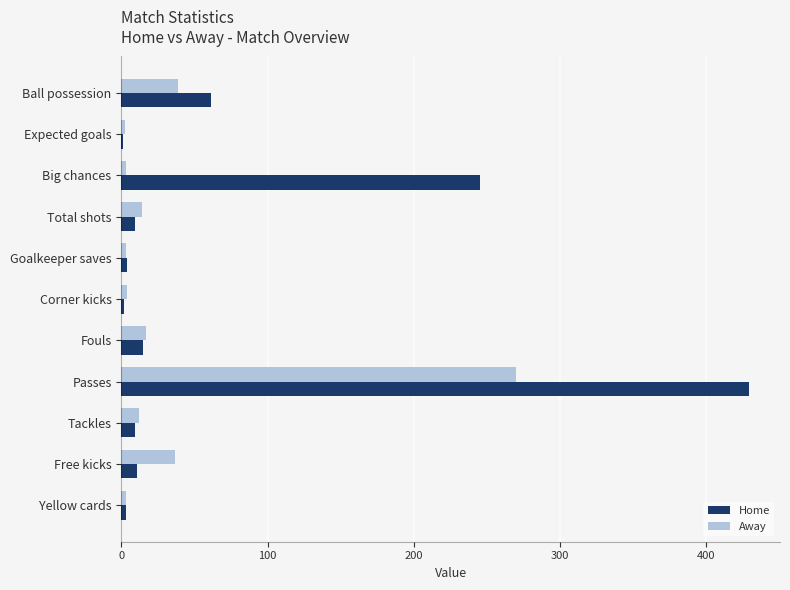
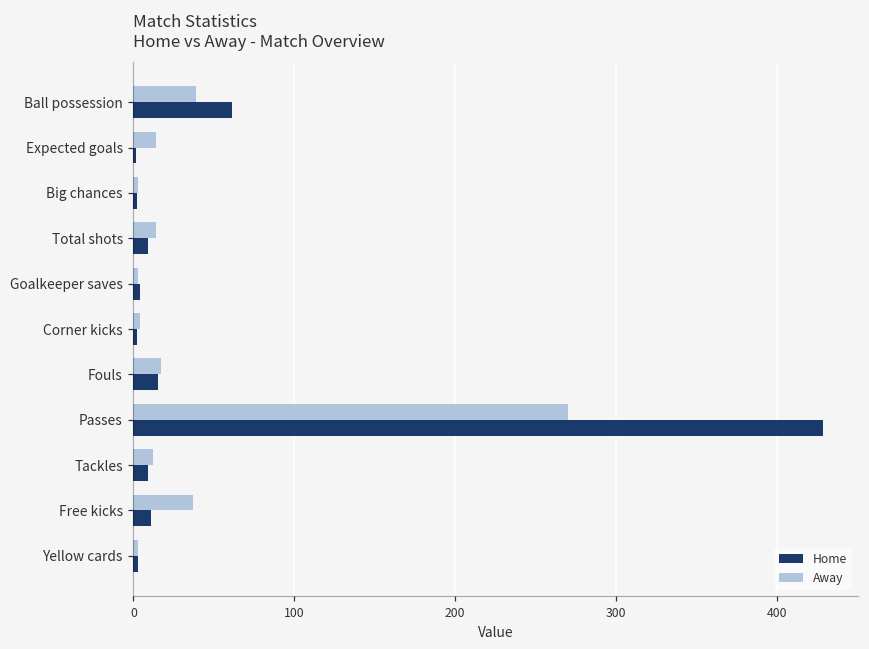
Away, Expected goals: 2 -> 14
Home, Big chances: 245 -> 2
